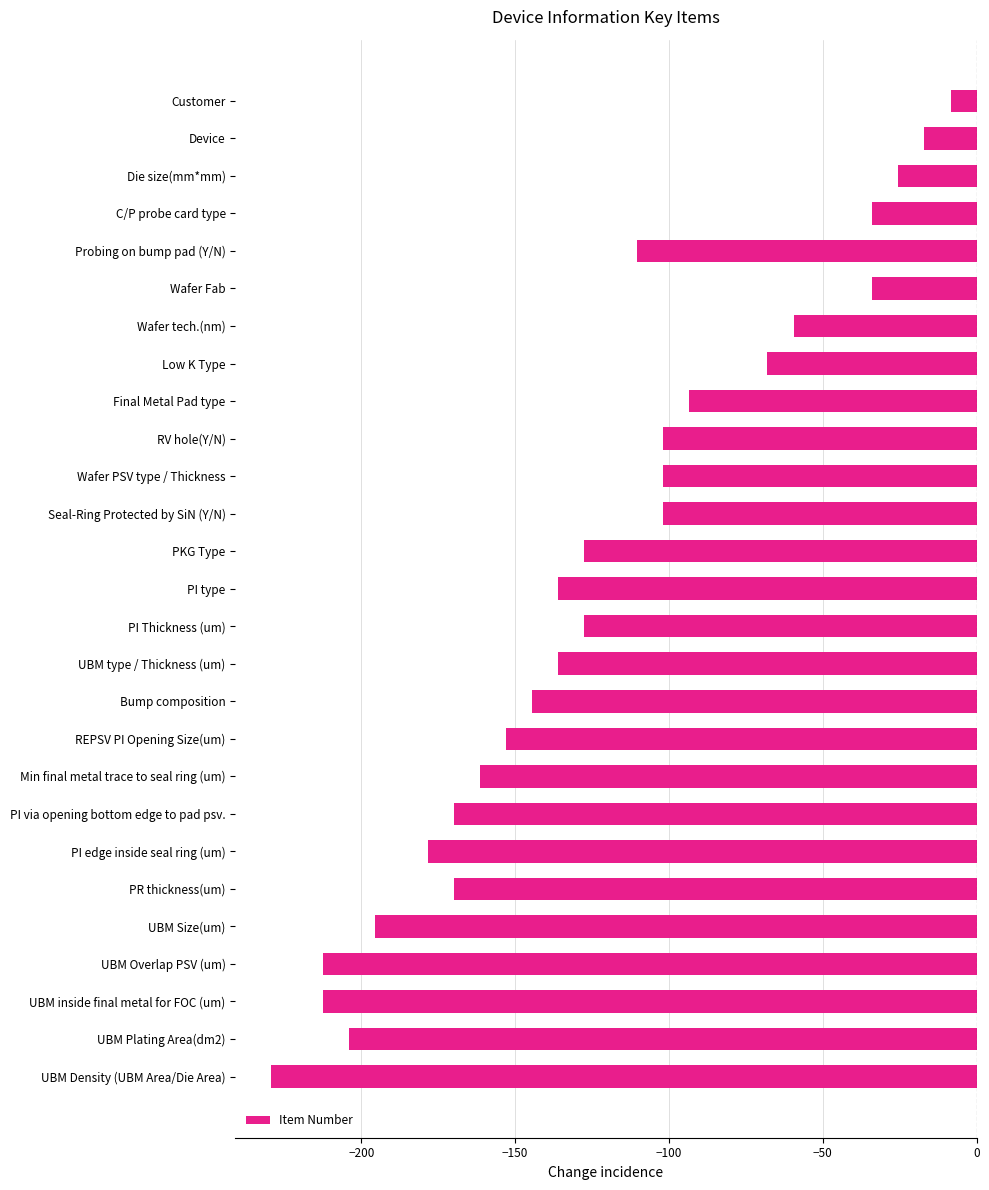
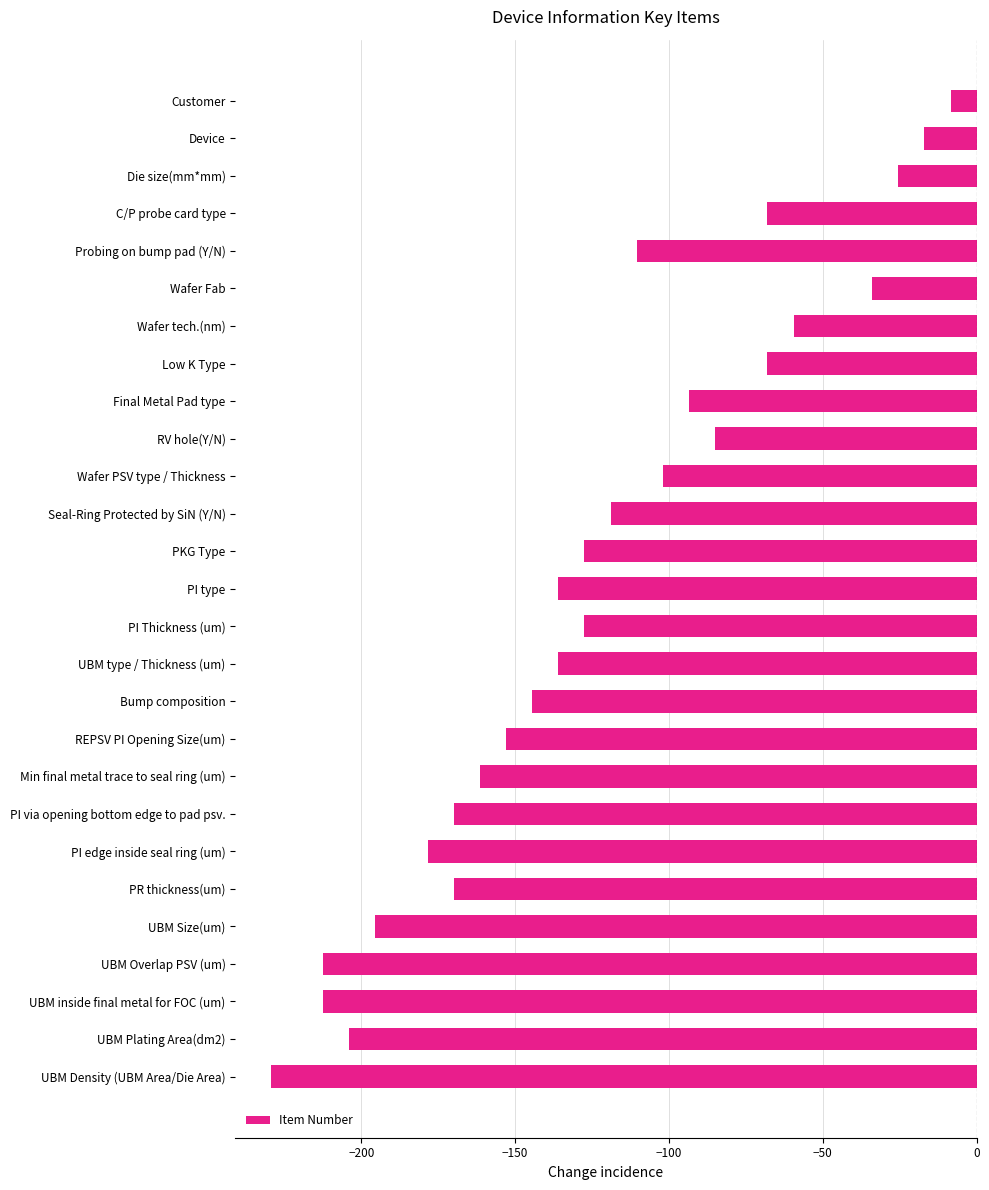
C/P probe card type: -34 -> -68
RV hole(Y/N): -102 -> -85
Seal-Ring Protected by SiN (Y/N): -102 -> -119
